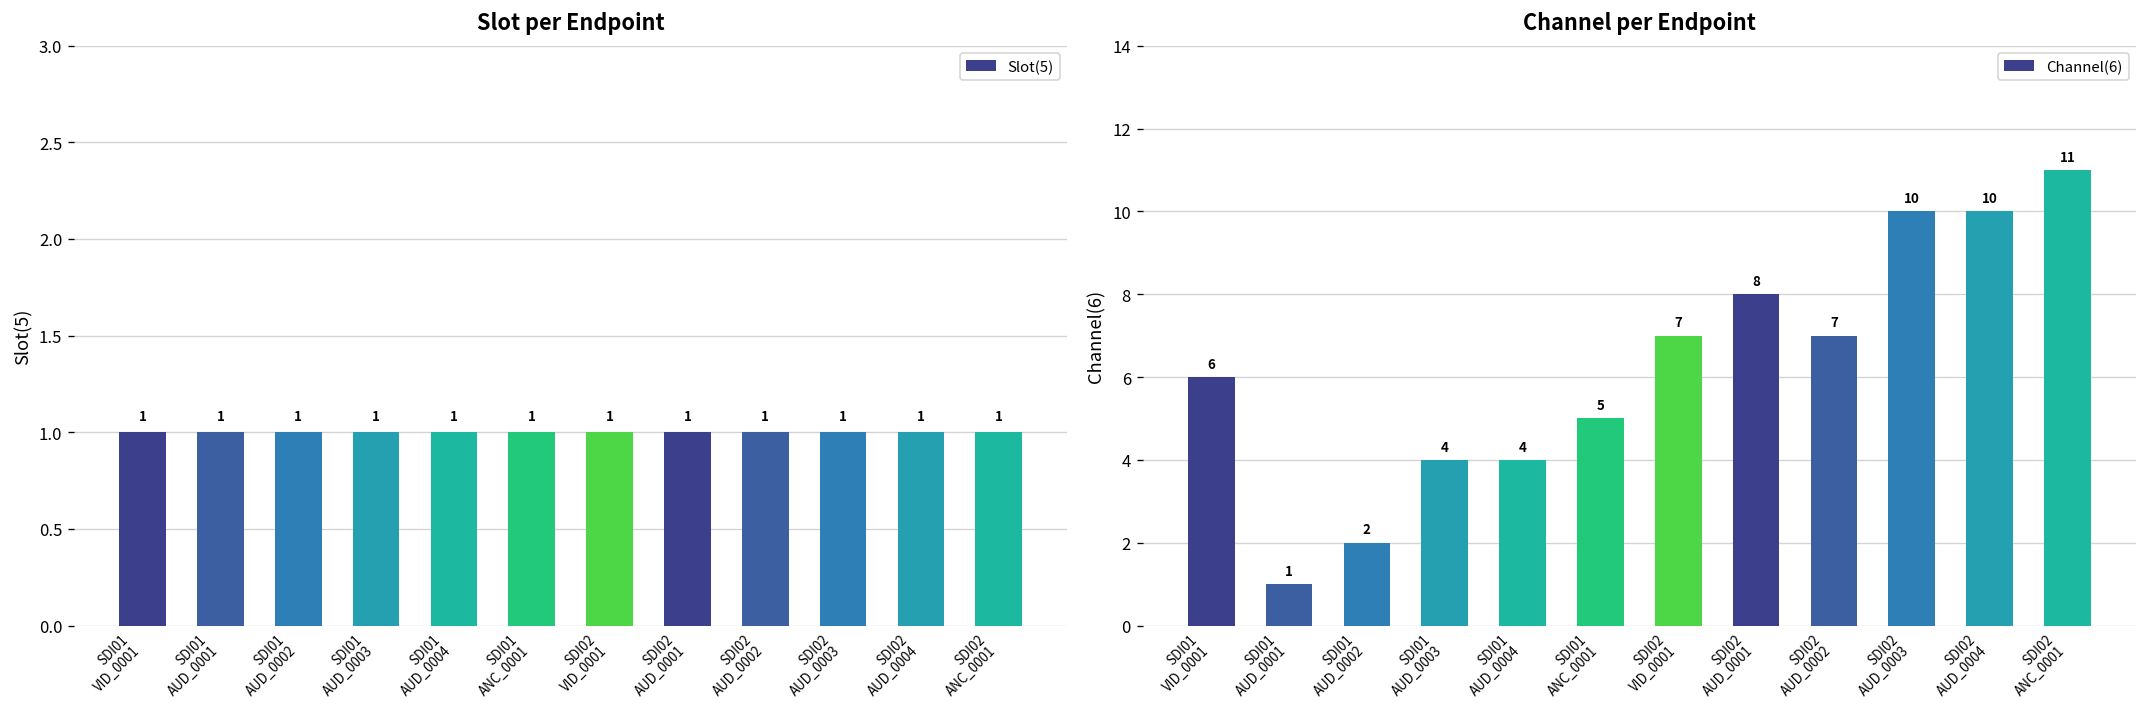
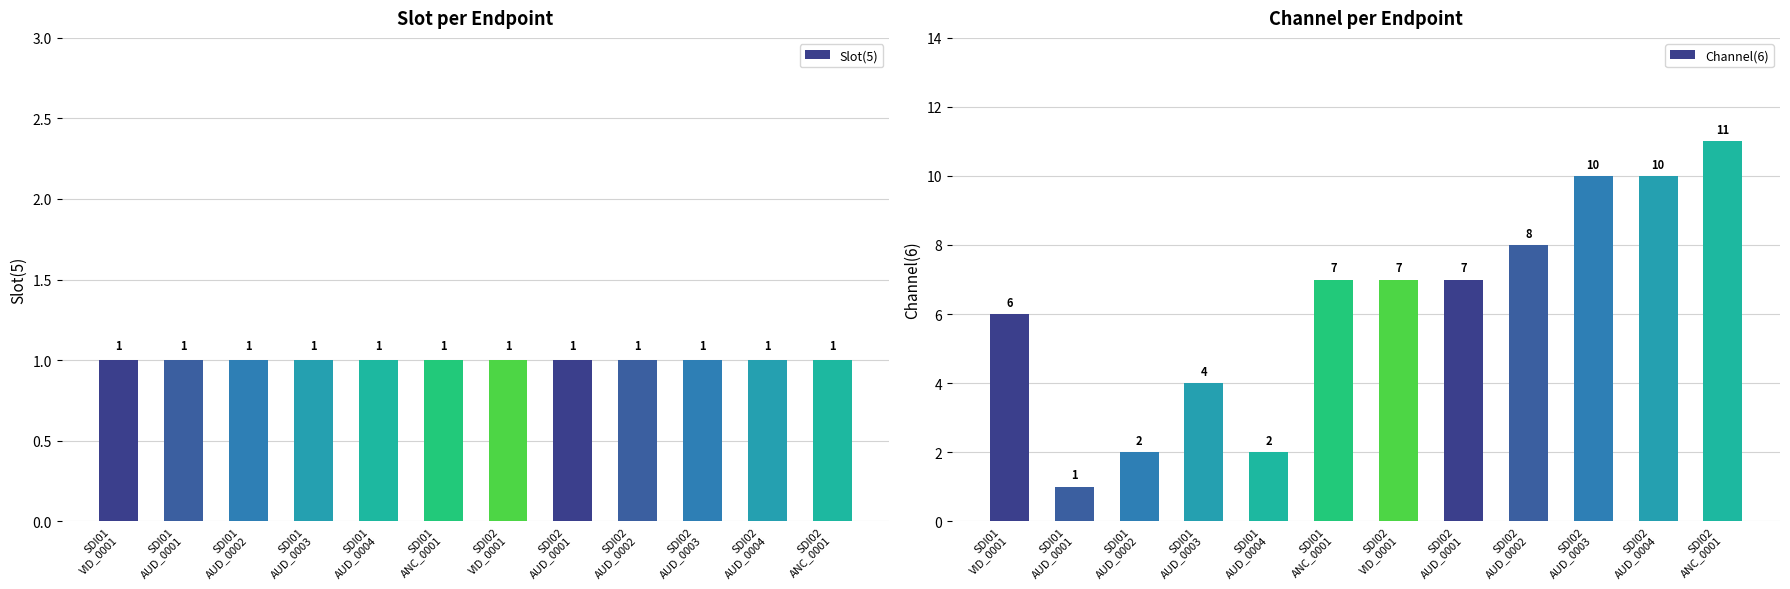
Channel per Endpoint, SDI01 AUD_0004: 4 -> 2
Channel per Endpoint, SDI01 ANC_0001: 5 -> 7
Channel per Endpoint, SDI02 AUD_0001: 8 -> 7
Channel per Endpoint, SDI02 AUD_0002: 7 -> 8
